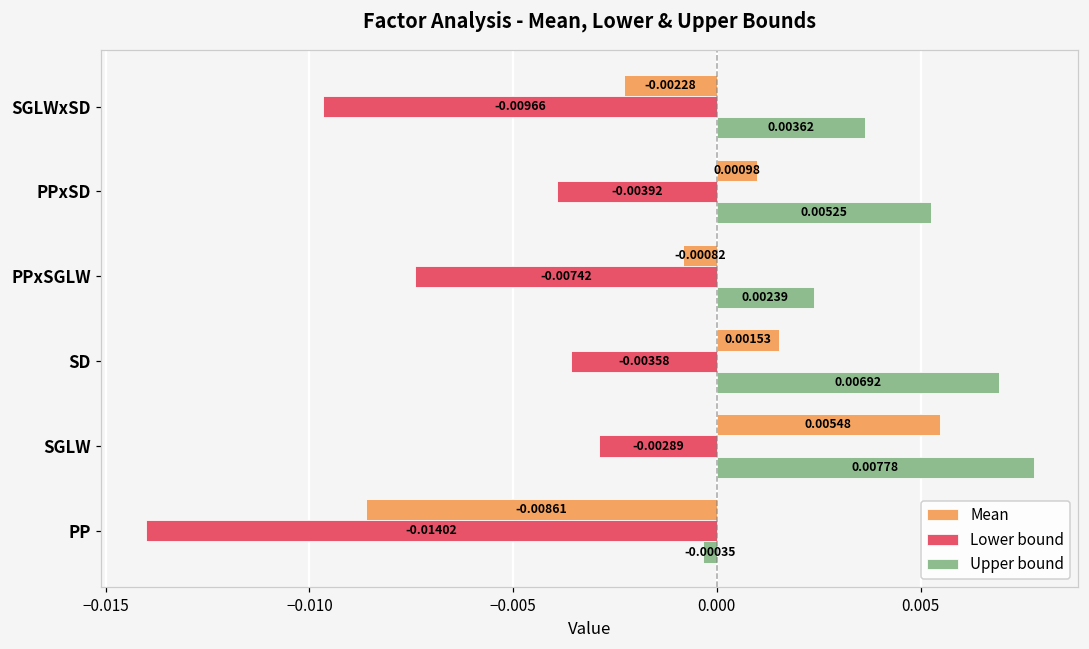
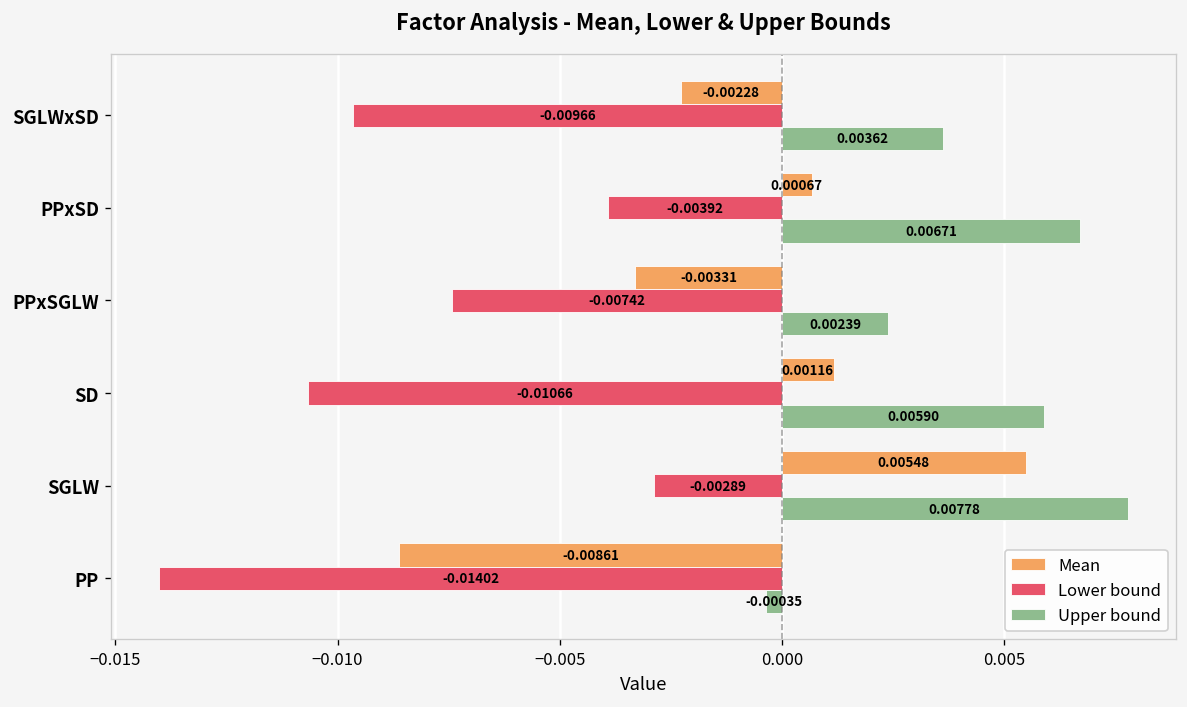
Mean, PPxSD: 0.00098 -> 0.00067
Upper bound, PPxSD: 0.00525 -> 0.00671
Mean, PPxSGLW: -0.00082 -> -0.00331
Mean, SD: 0.00153 -> 0.00116
Lower bound, SD: -0.00358 -> -0.01066
Upper bound, SD: 0.00692 -> 0.00590
